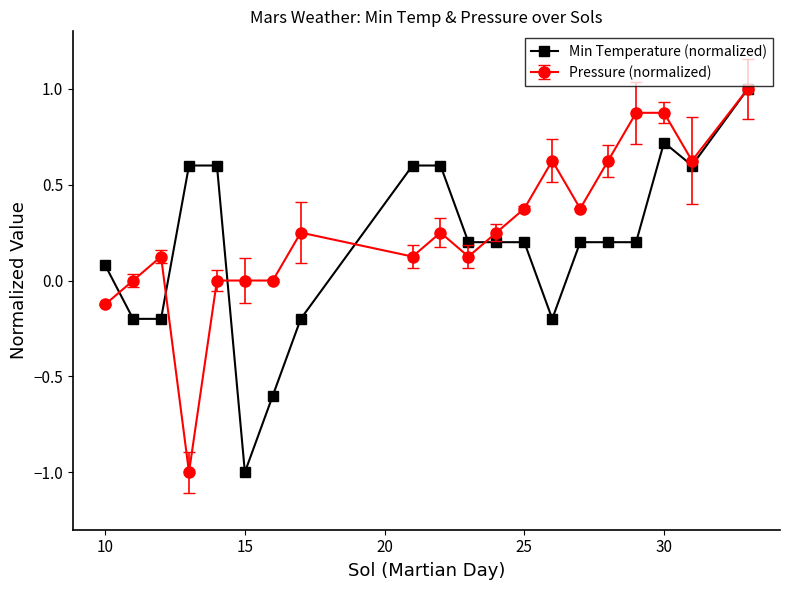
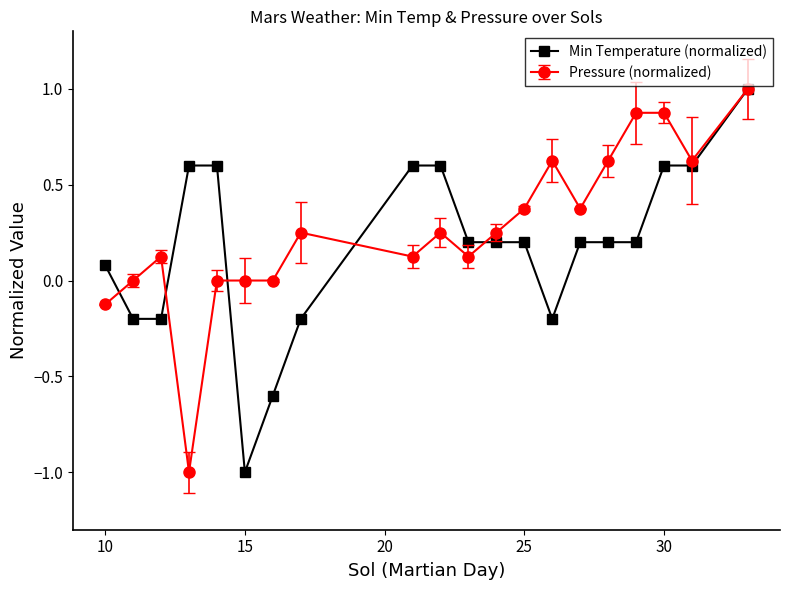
Min Temperature (normalized), 30: 0.72 -> 0.60
